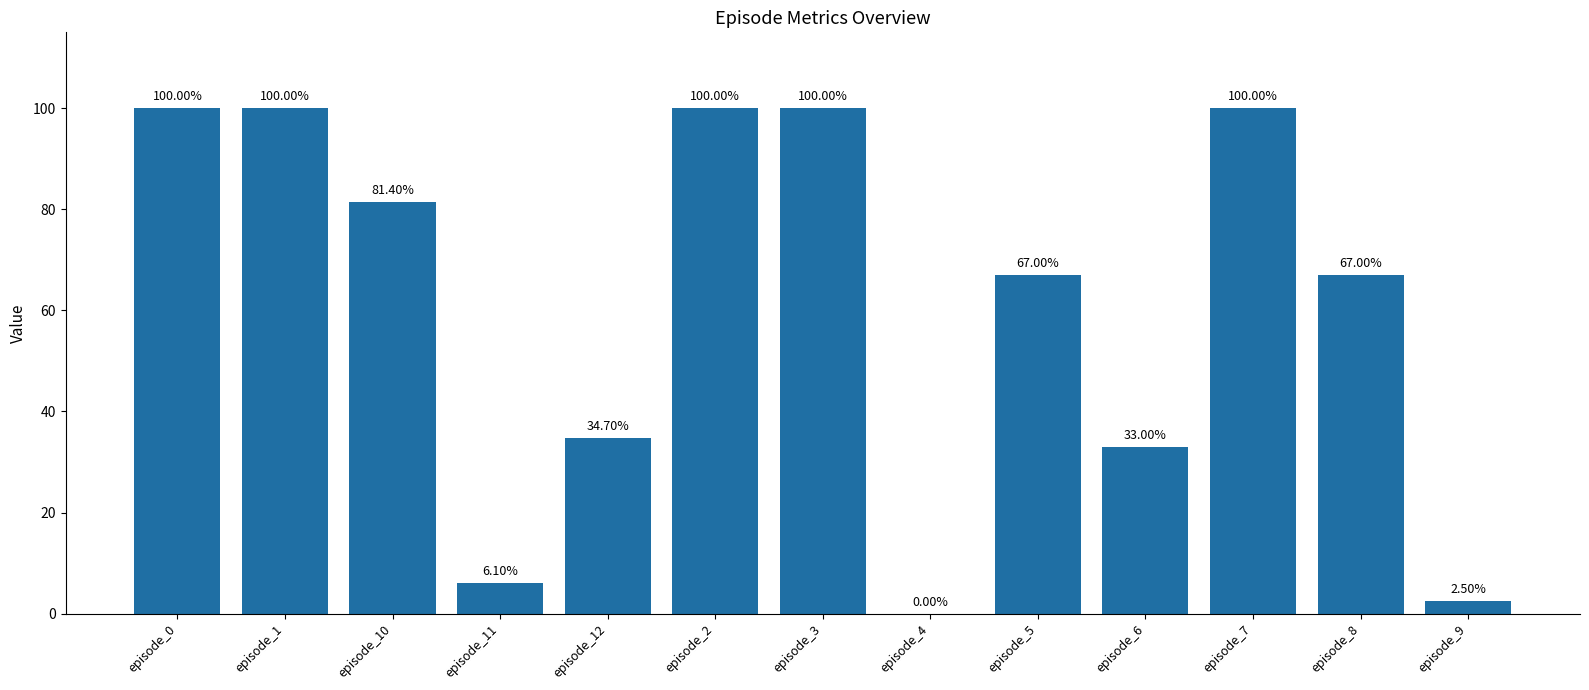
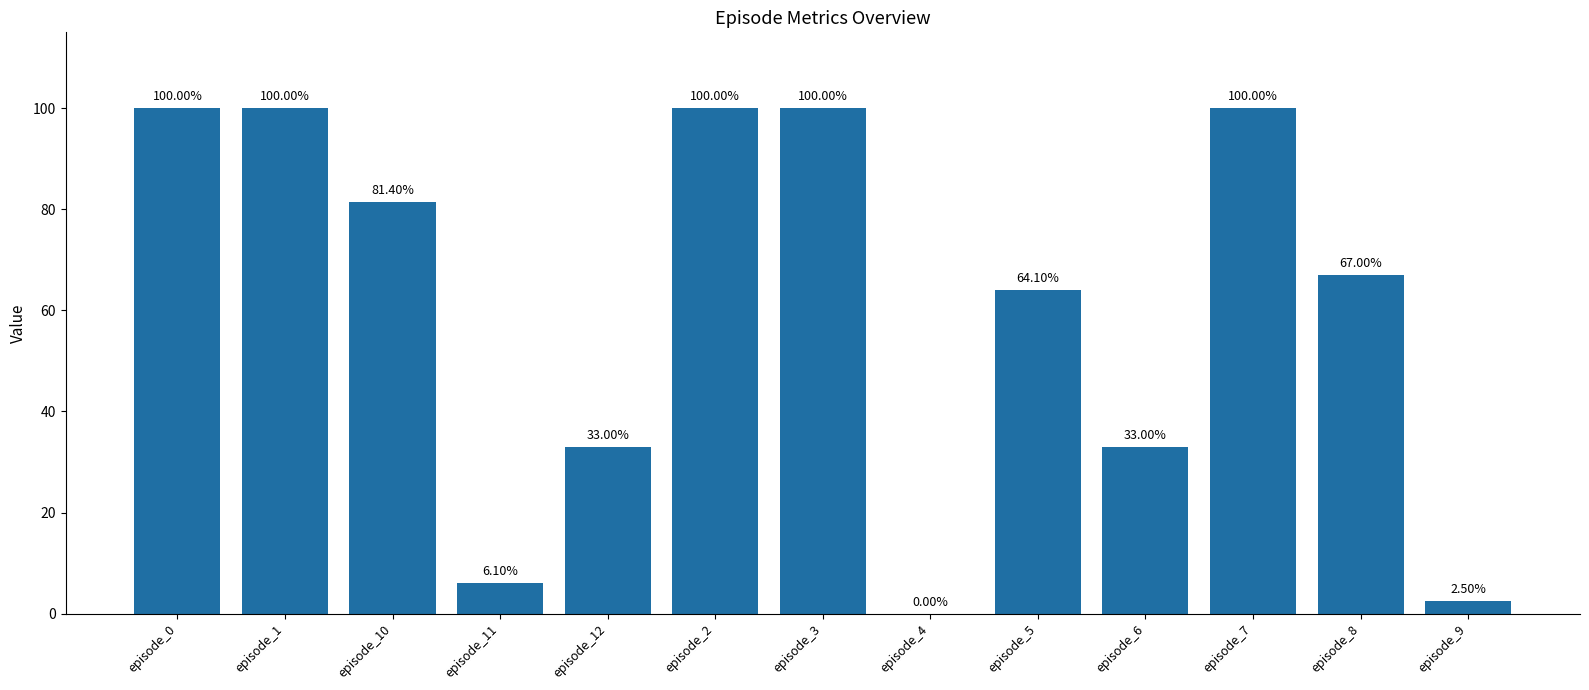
episode_12: 34.70% -> 33.00%
episode_5: 67.00% -> 64.10%
